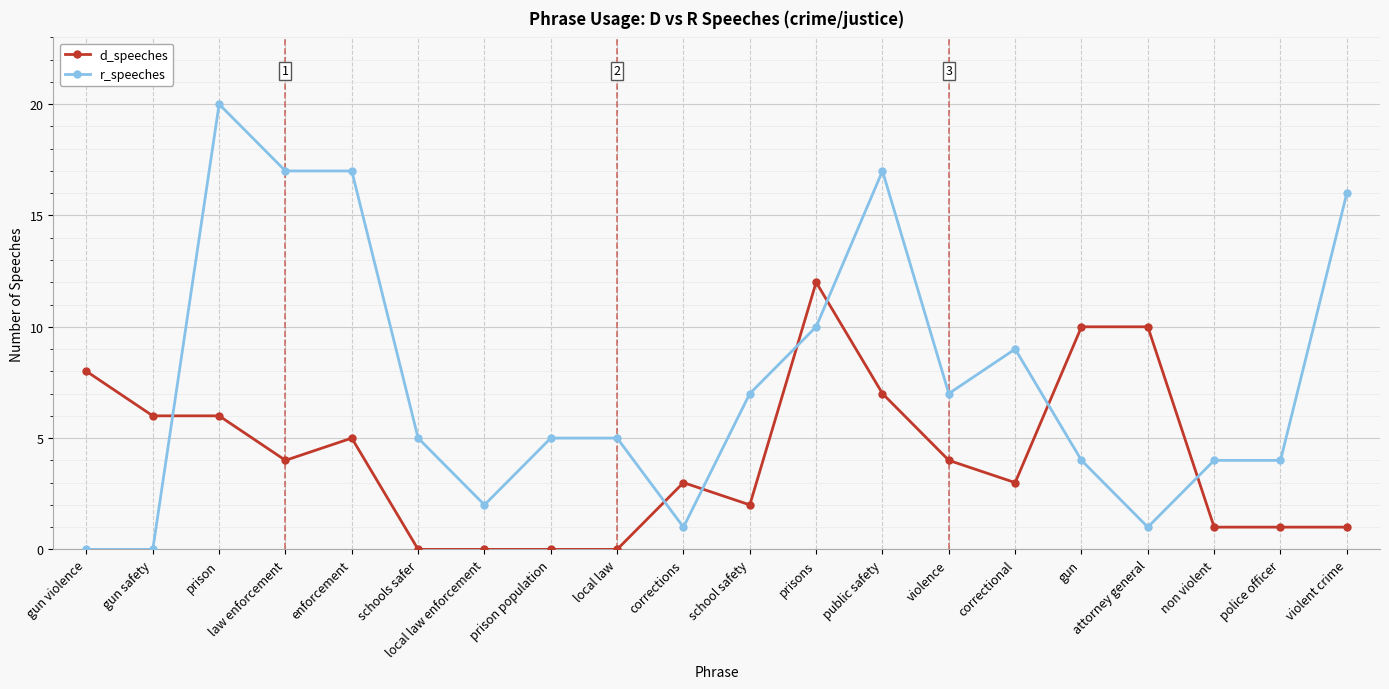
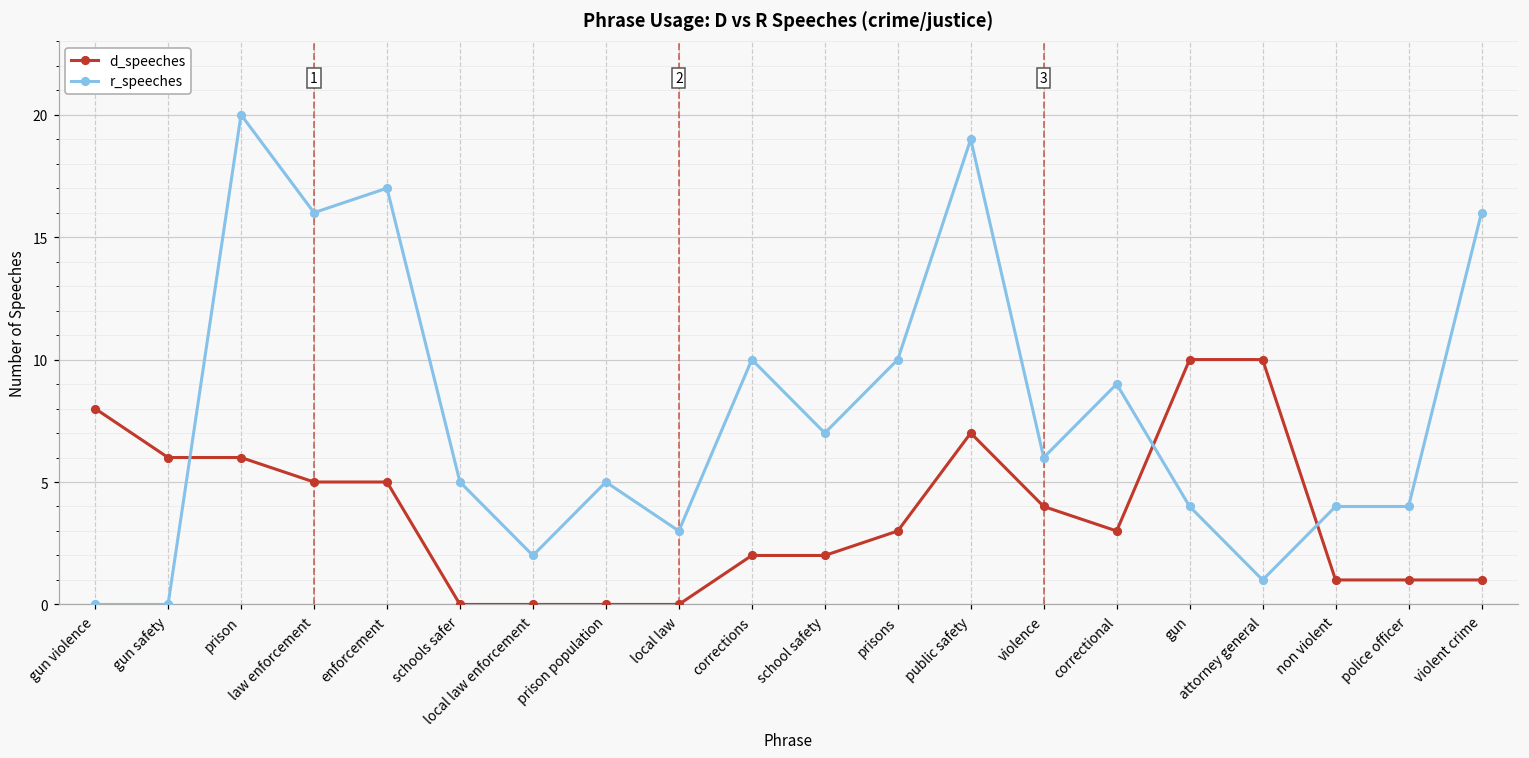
d_speeches, law enforcement: 4 -> 5
r_speeches, law enforcement: 17 -> 16
r_speeches, local law: 5 -> 3
d_speeches, corrections: 3 -> 2
r_speeches, corrections: 1 -> 10
d_speeches, prisons: 12 -> 3
r_speeches, public safety: 17 -> 19
r_speeches, violence: 7 -> 6
